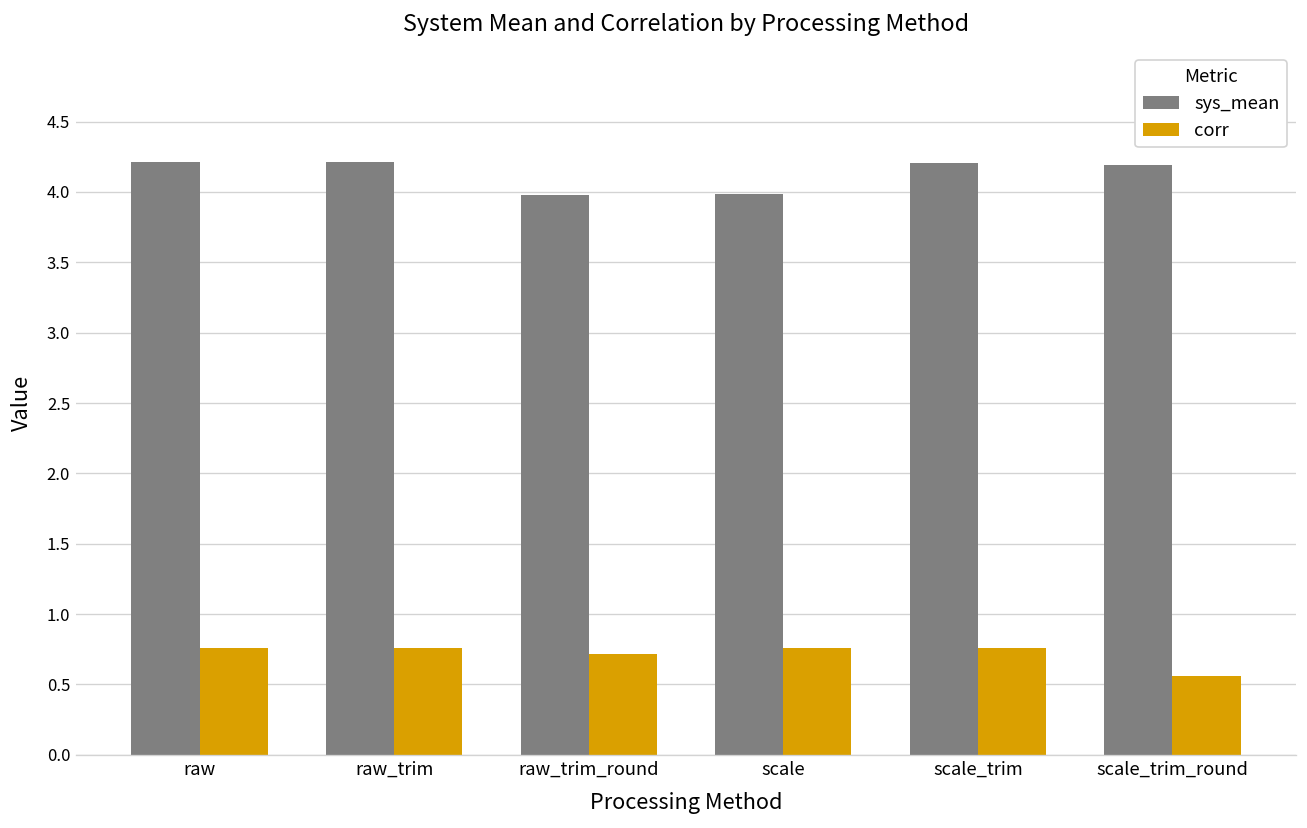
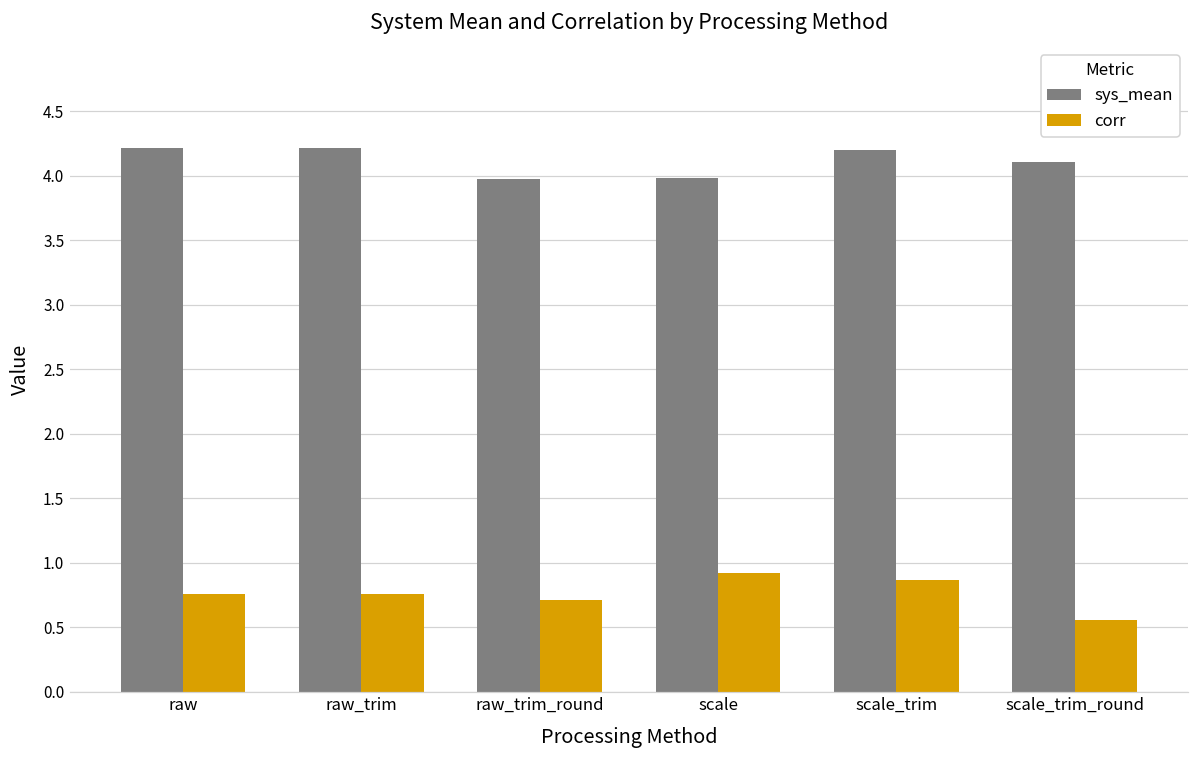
corr, scale: 0.76 -> 0.92
corr, scale_trim: 0.76 -> 0.87
sys_mean, scale_trim_round: 4.19 -> 4.11
